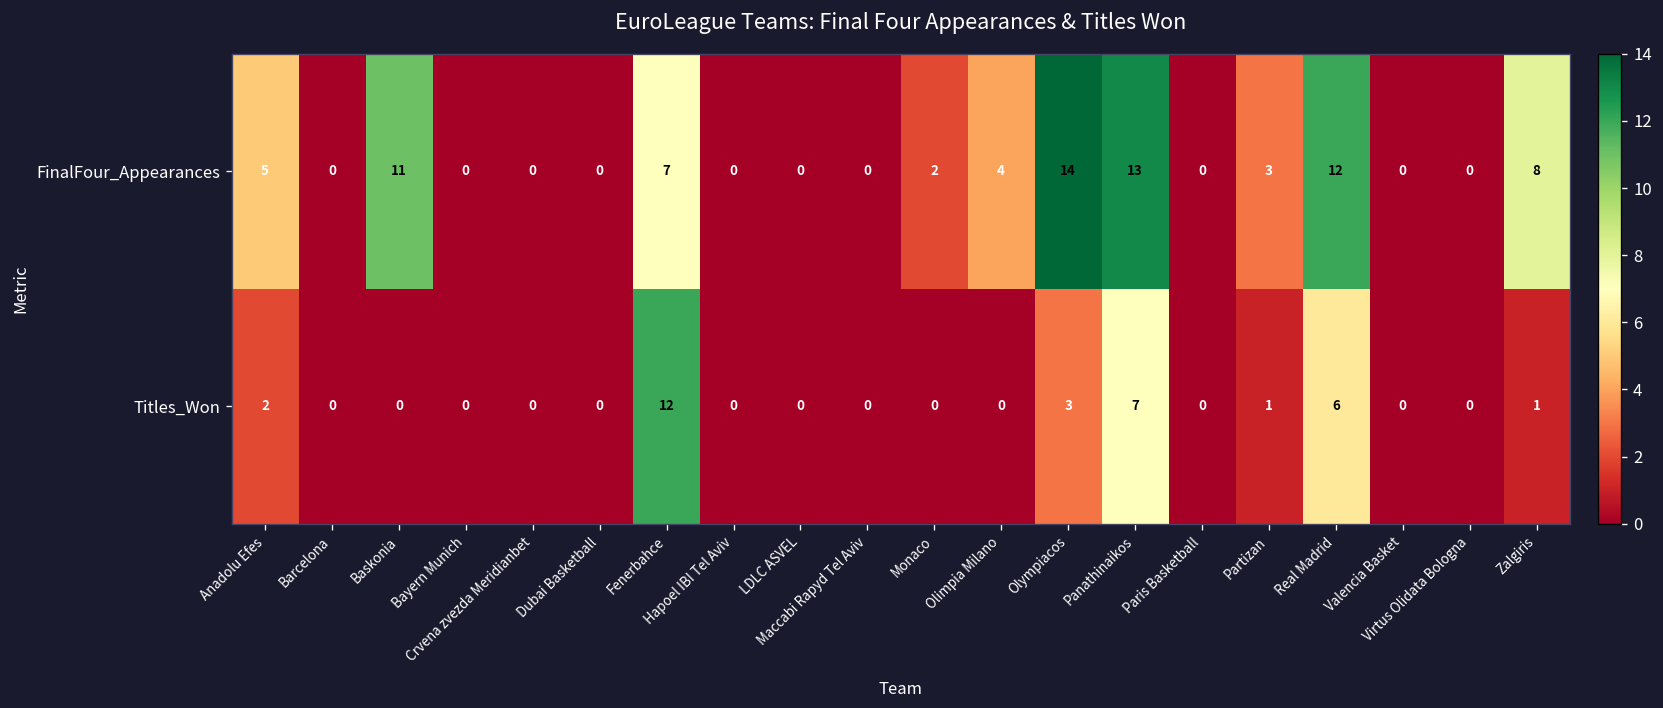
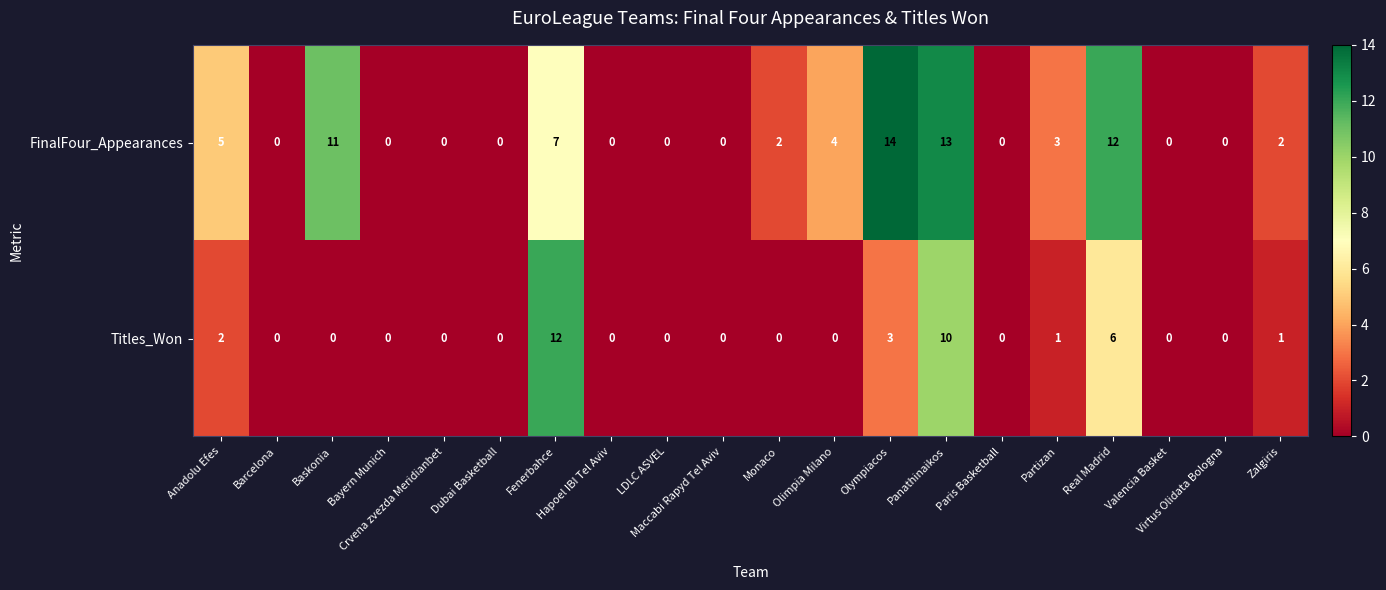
FinalFour_Appearances, Zalgiris: 8 -> 2
Titles_Won, Panathinaikos: 7 -> 10
